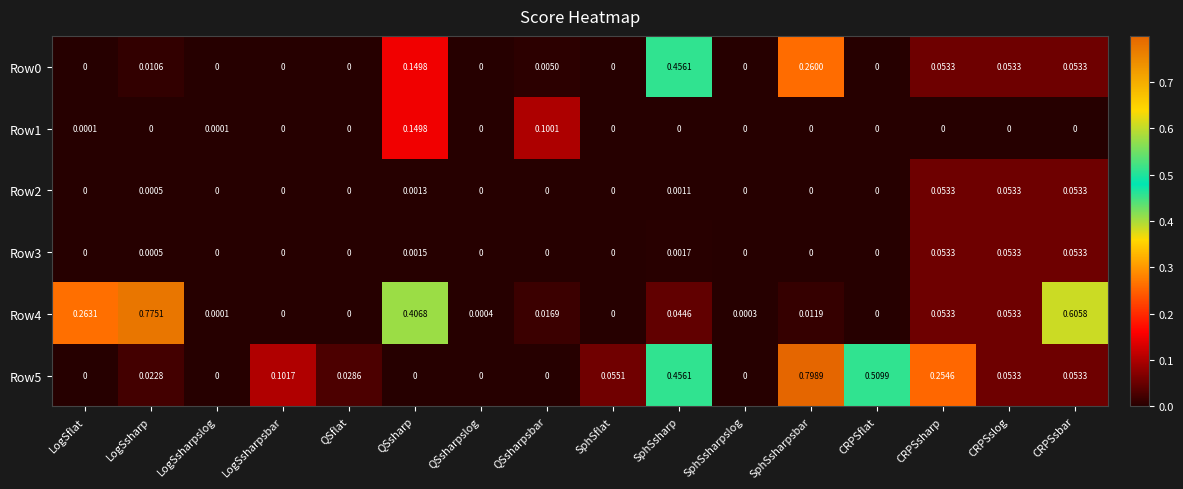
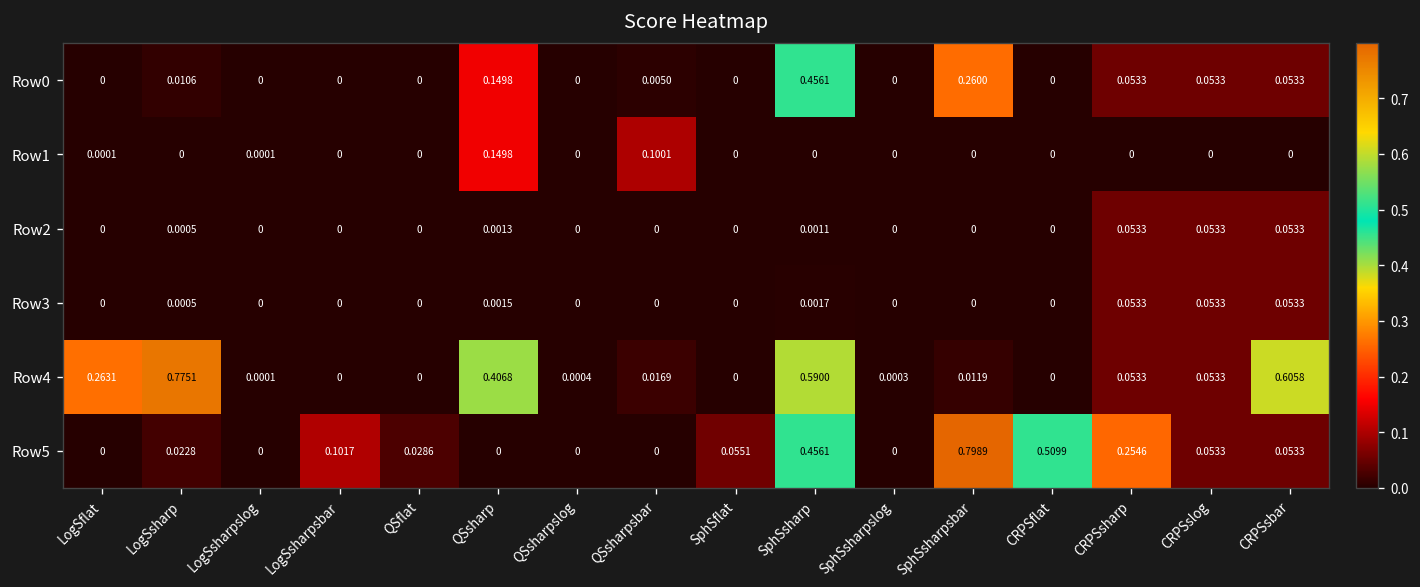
Row4, SphSsharp: 0.0446 -> 0.5900
